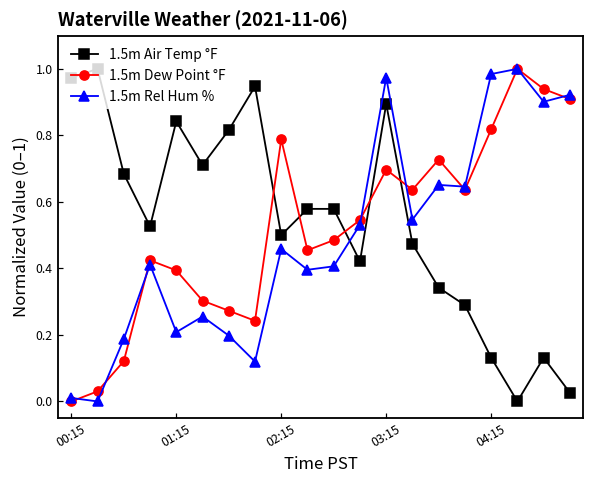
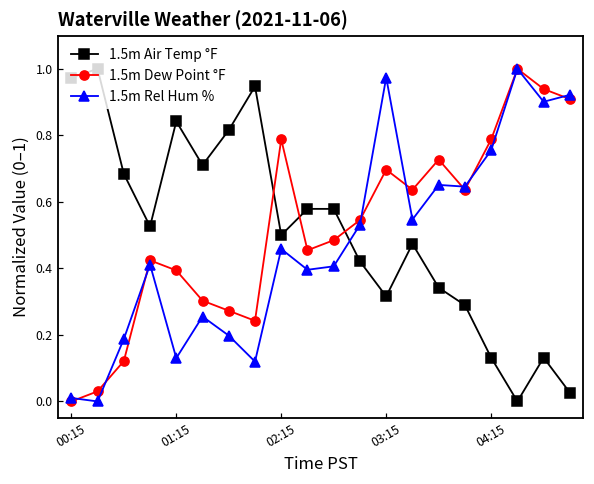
1.5m Rel Hum %, 01:15: 0.21 -> 0.13
1.5m Air Temp °F, 03:15: 0.89 -> 0.32
1.5m Dew Point °F, 04:15: 0.82 -> 0.79
1.5m Rel Hum %, 04:15: 0.98 -> 0.76
